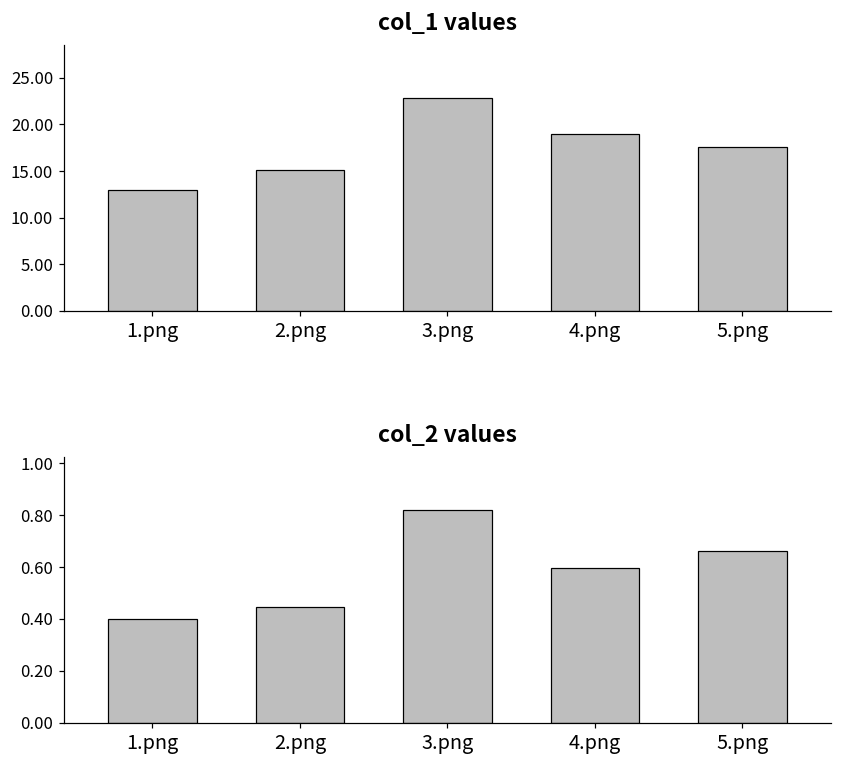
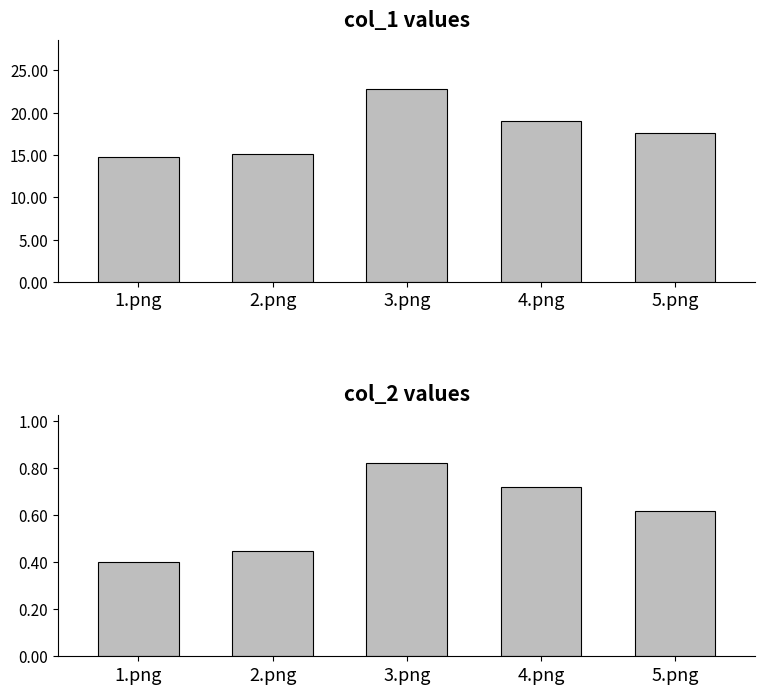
col_1 values, 1.png: 13 -> 15
col_2 values, 4.png: 0.60 -> 0.72
col_2 values, 5.png: 0.66 -> 0.62
